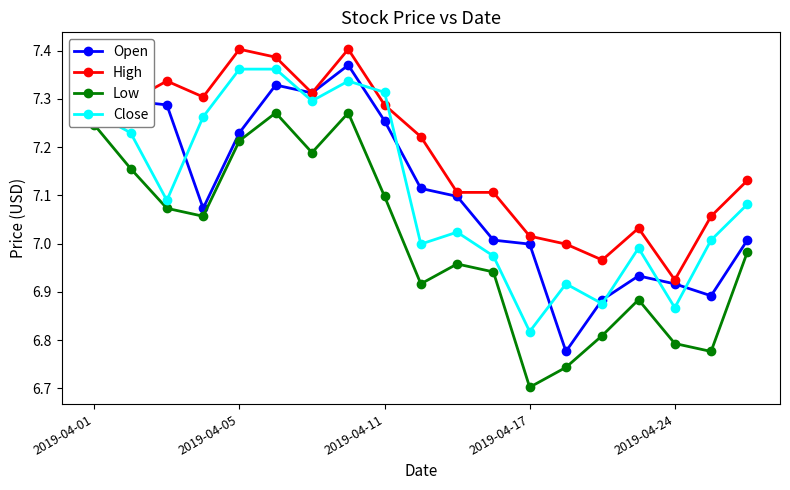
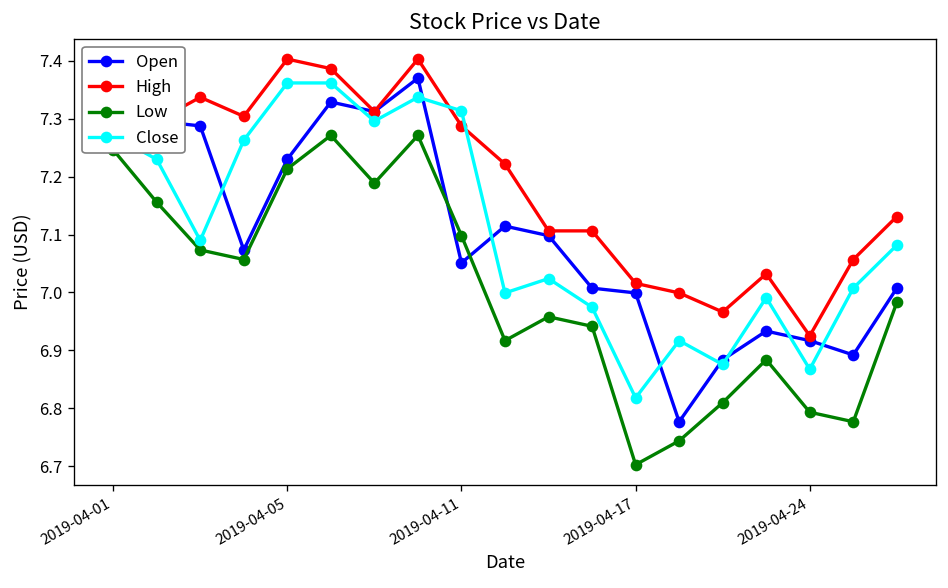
Open, 2019-04-11: 7.25 -> 7.05
